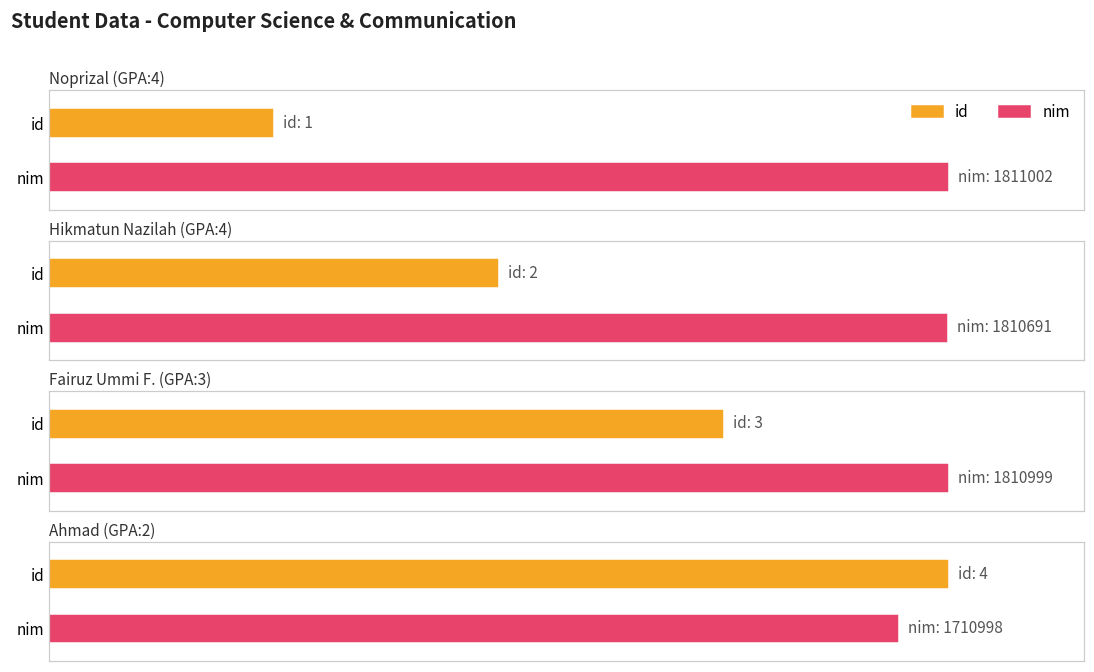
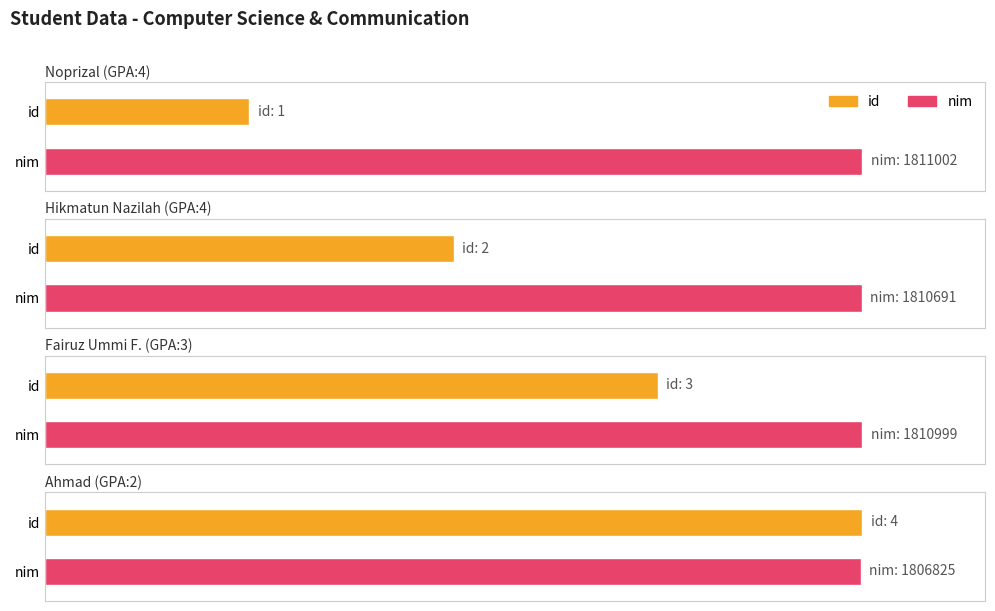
Ahmad (GPA:2), nim: 1710998 -> 1806825
